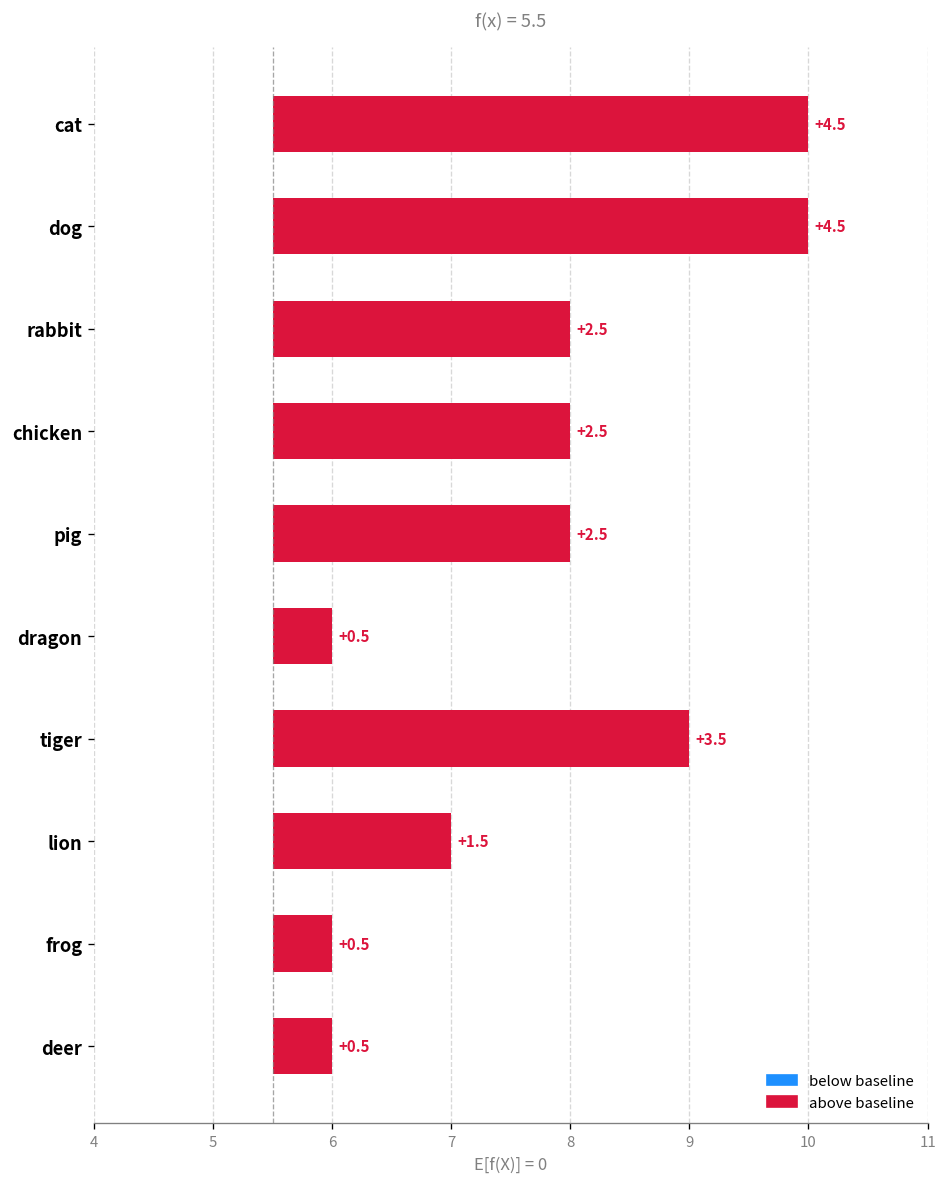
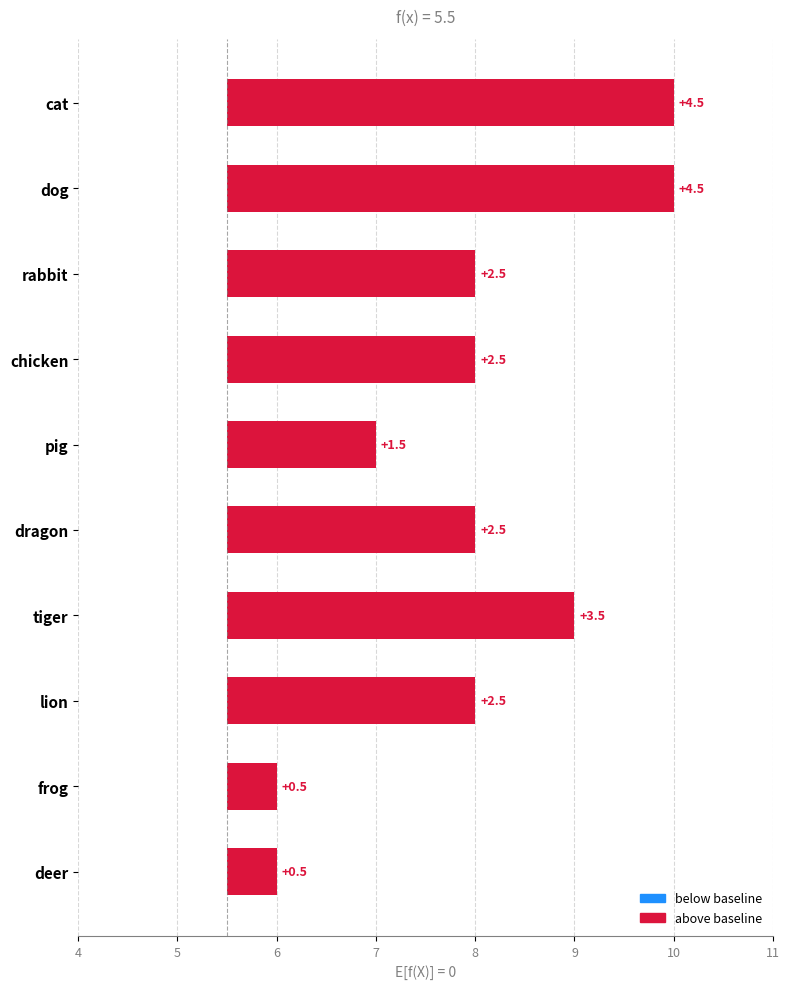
pig: +2.5 -> +1.5
dragon: +0.5 -> +2.5
lion: +1.5 -> +2.5
